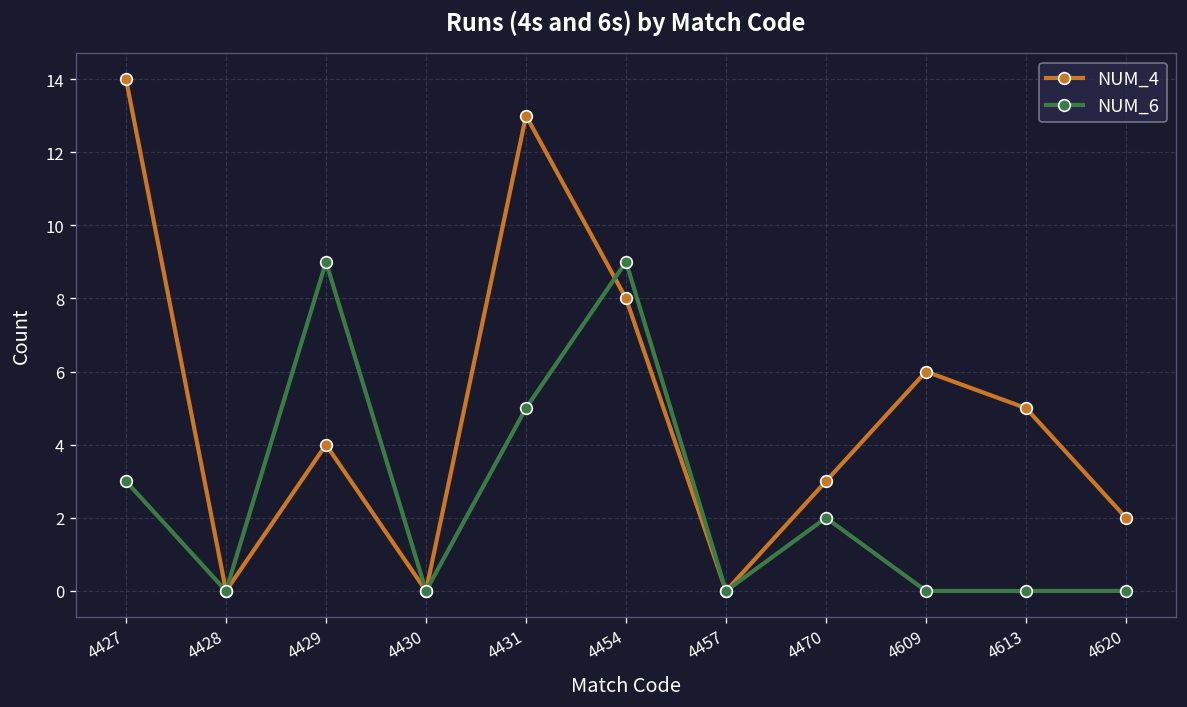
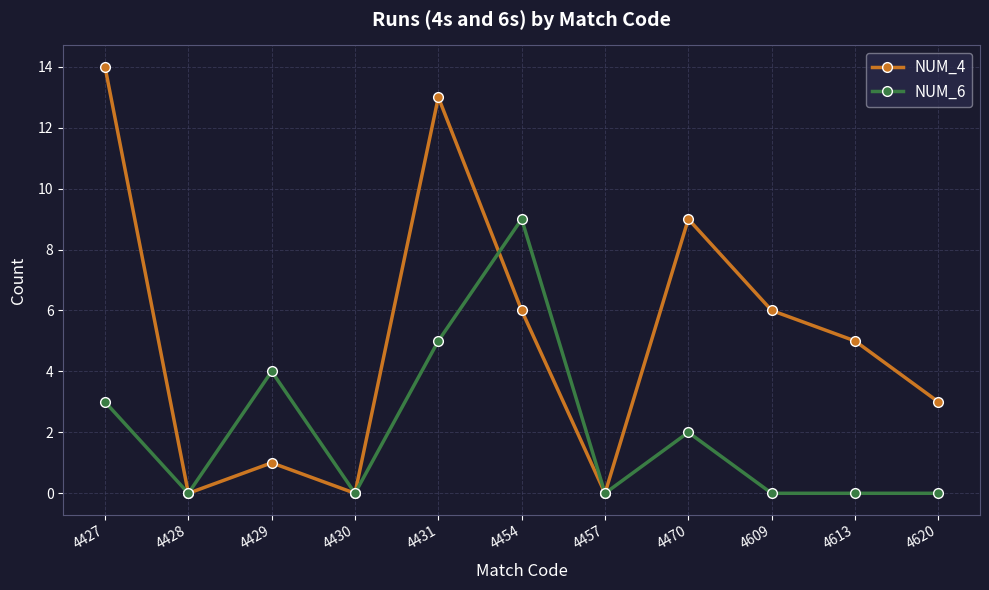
NUM_4, 4429: 4 -> 1
NUM_6, 4429: 9 -> 4
NUM_4, 4454: 8 -> 6
NUM_4, 4470: 3 -> 9
NUM_4, 4620: 2 -> 3
